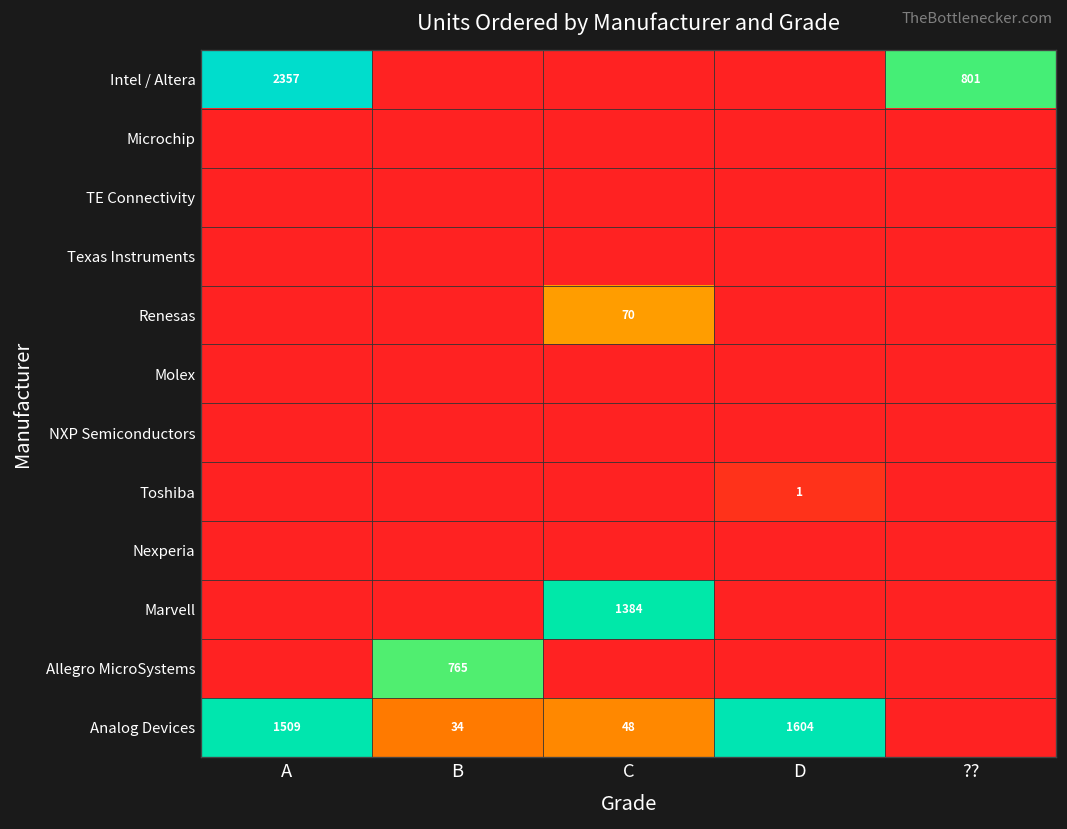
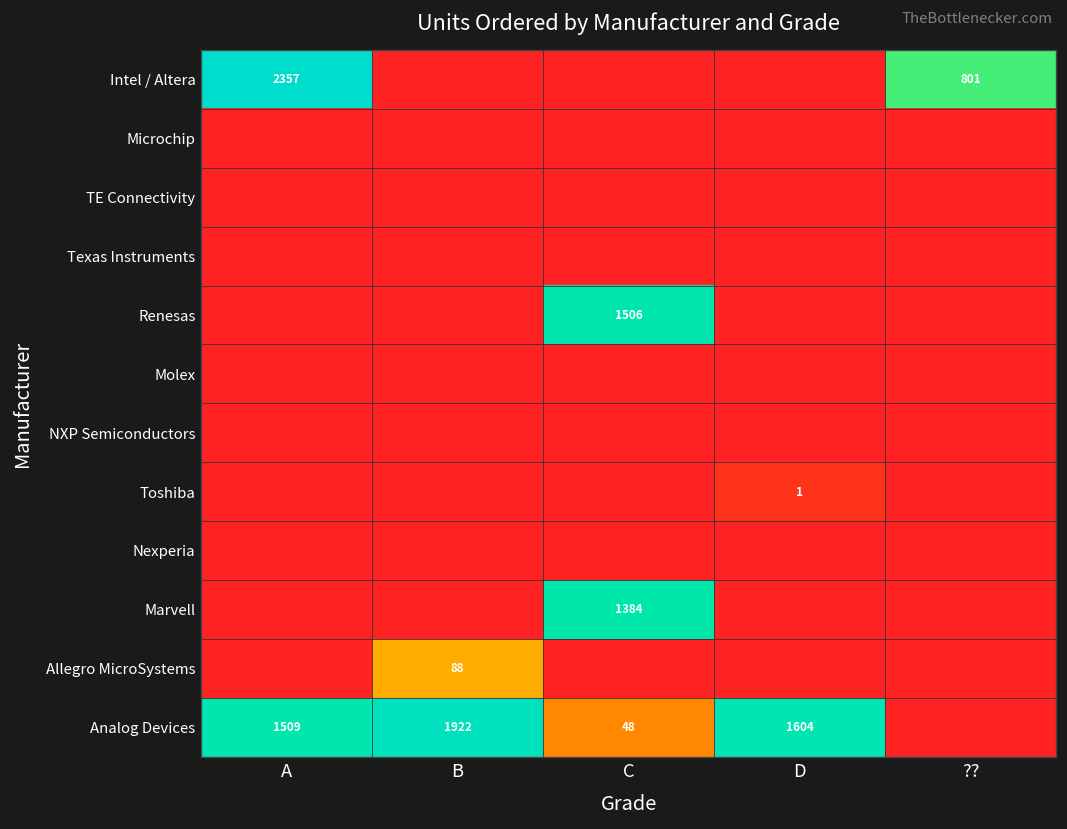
Renesas, C: 70 -> 1506
Allegro MicroSystems, B: 765 -> 88
Analog Devices, B: 34 -> 1922
